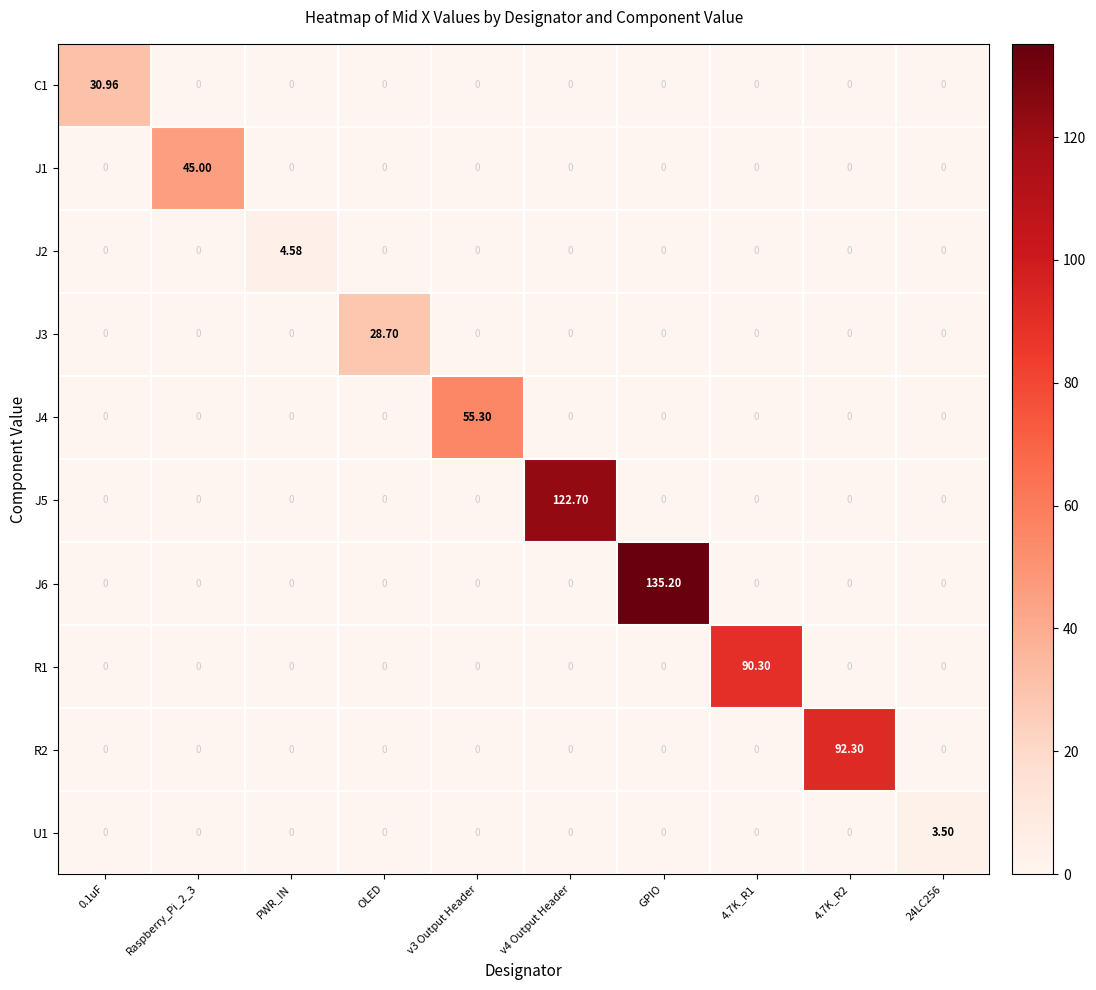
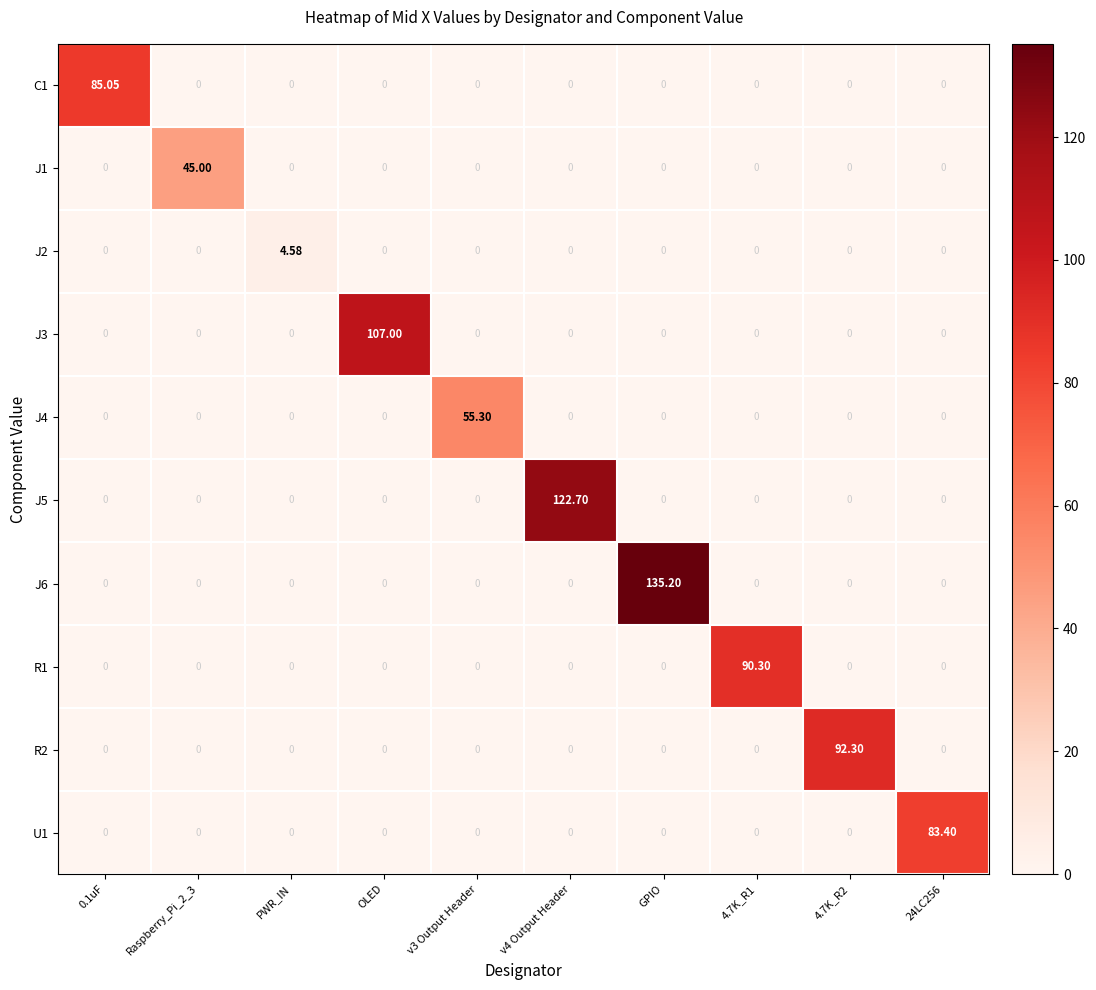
C1, 0.1uF: 30.96 -> 85.05
J3, OLED: 28.70 -> 107.00
U1, 24LC256: 3.50 -> 83.40
